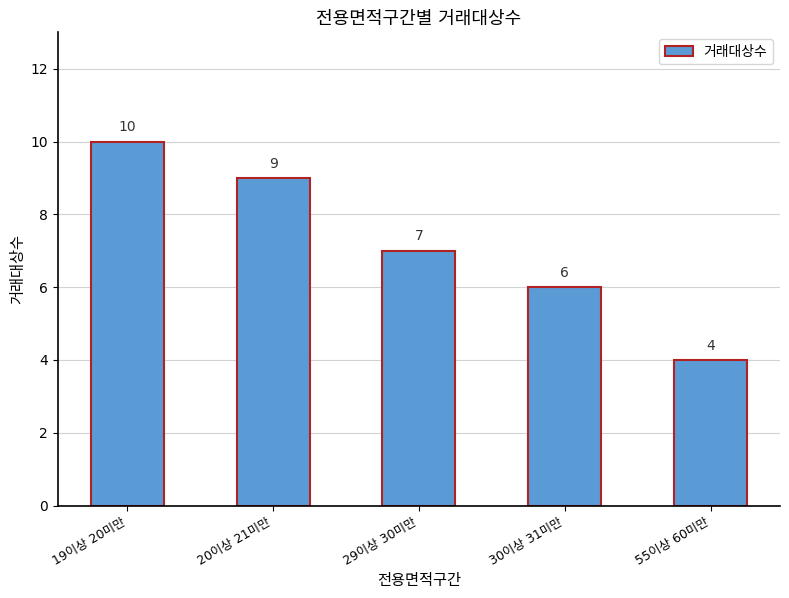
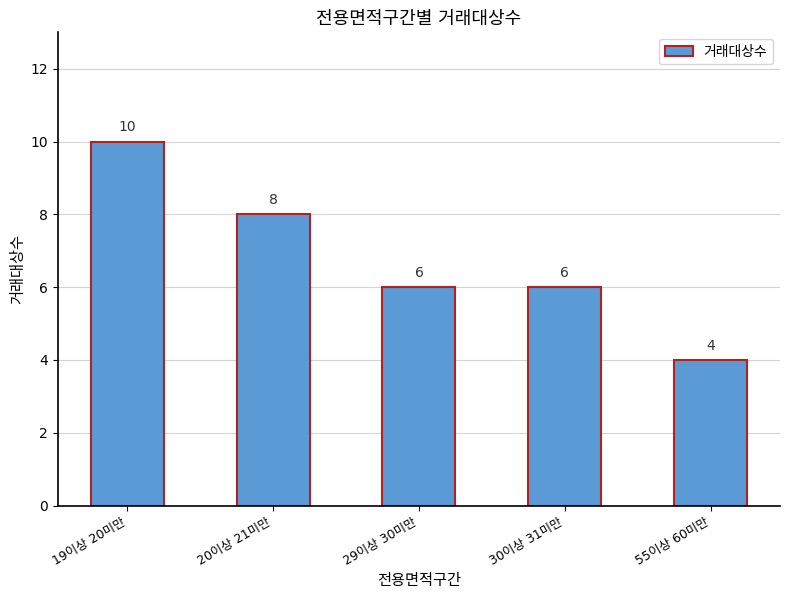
20이상 21미만: 9 -> 8
29이상 30미만: 7 -> 6
